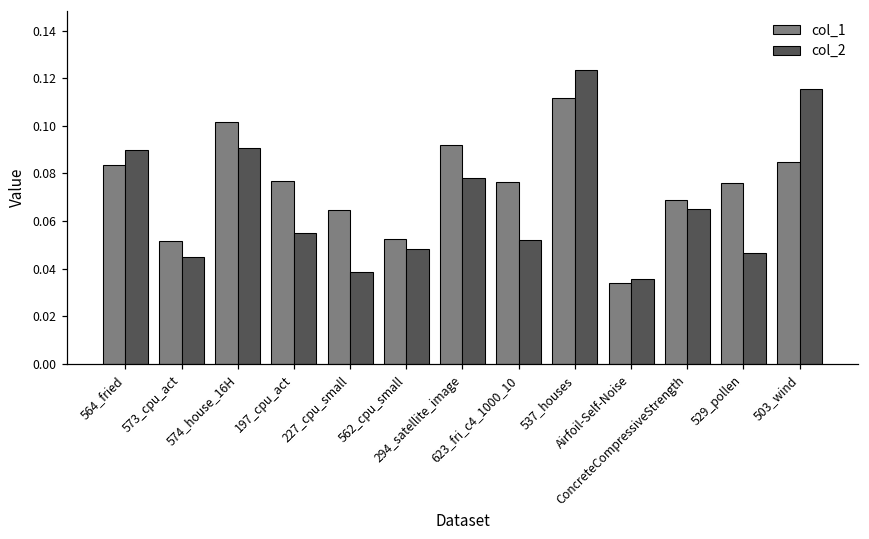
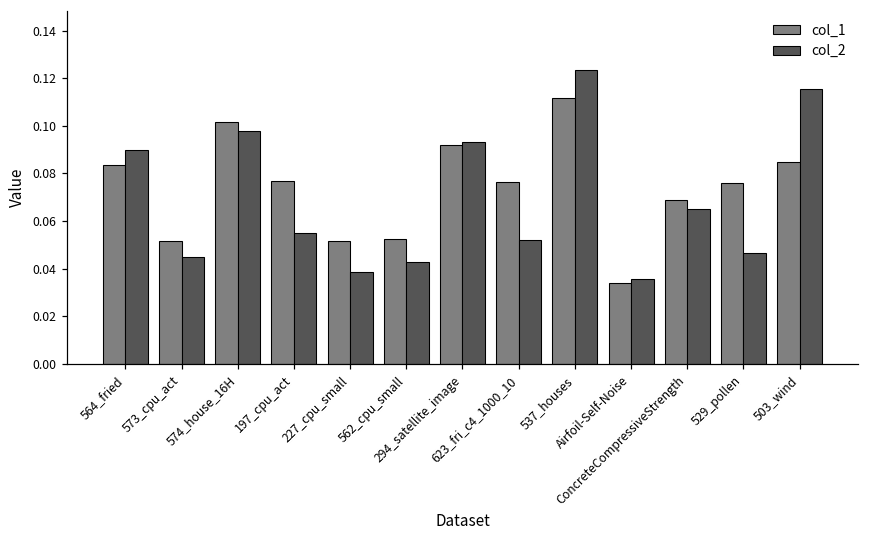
col_2, 574_house_16H: 0.091 -> 0.098
col_1, 227_cpu_small: 0.065 -> 0.051
col_2, 562_cpu_small: 0.048 -> 0.043
col_2, 294_satellite_image: 0.078 -> 0.093
